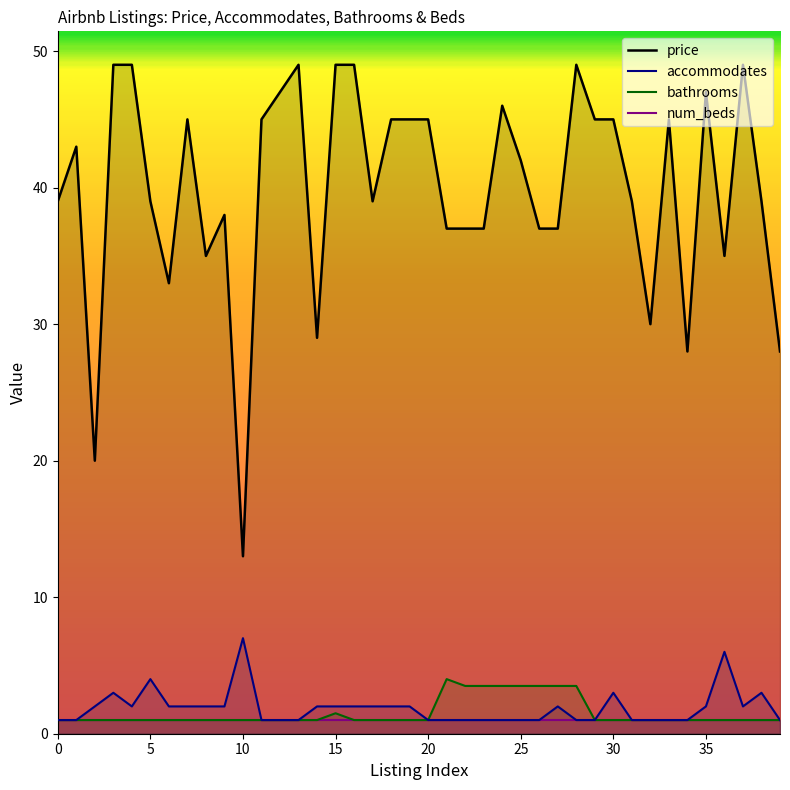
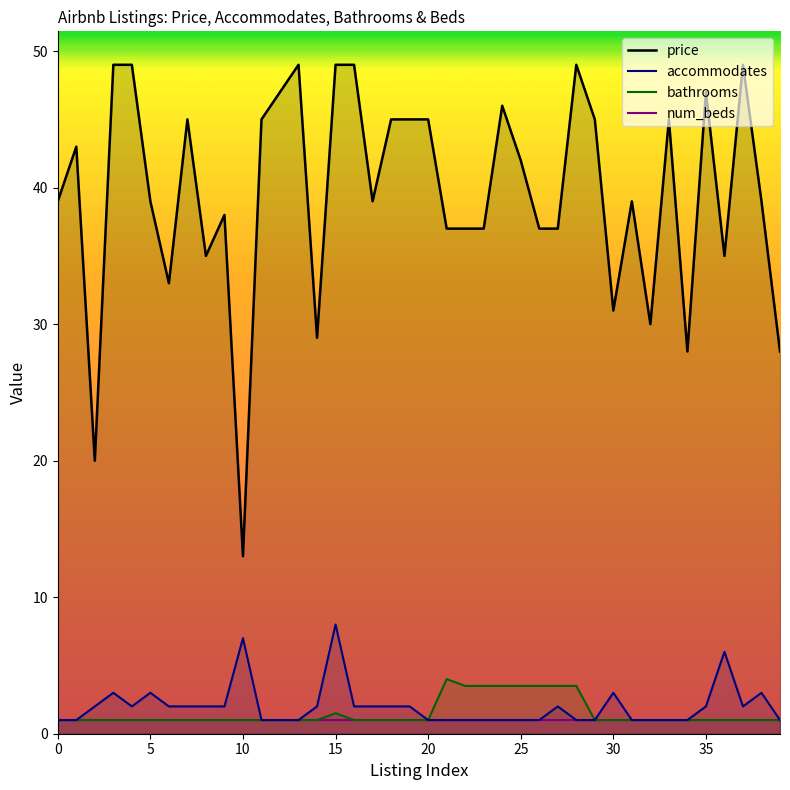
accommodates, 5: 4 -> 3
accommodates, 15: 2 -> 8
price, 30: 45 -> 31
